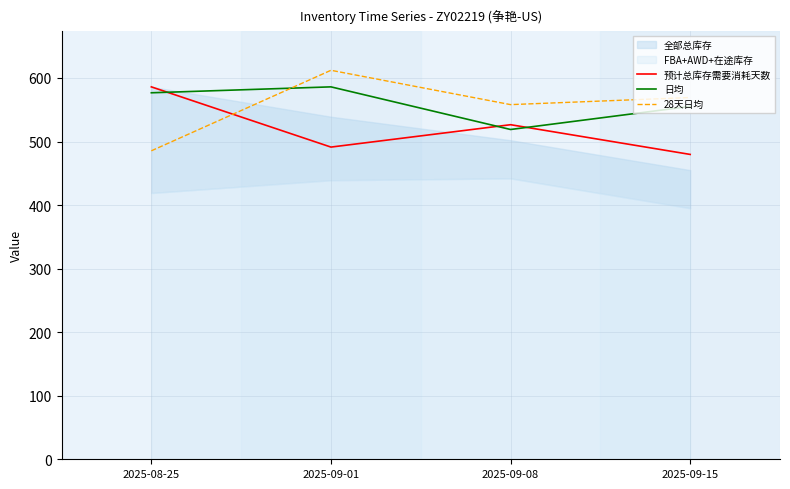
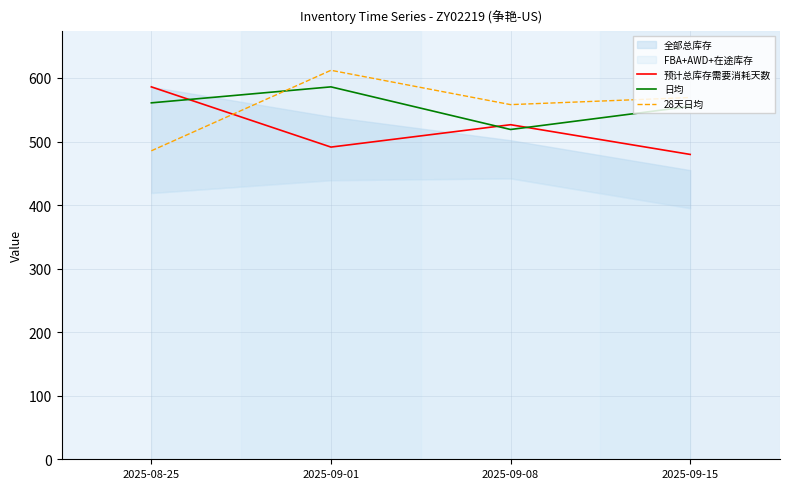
日均, 2025-08-25: 580 -> 560
